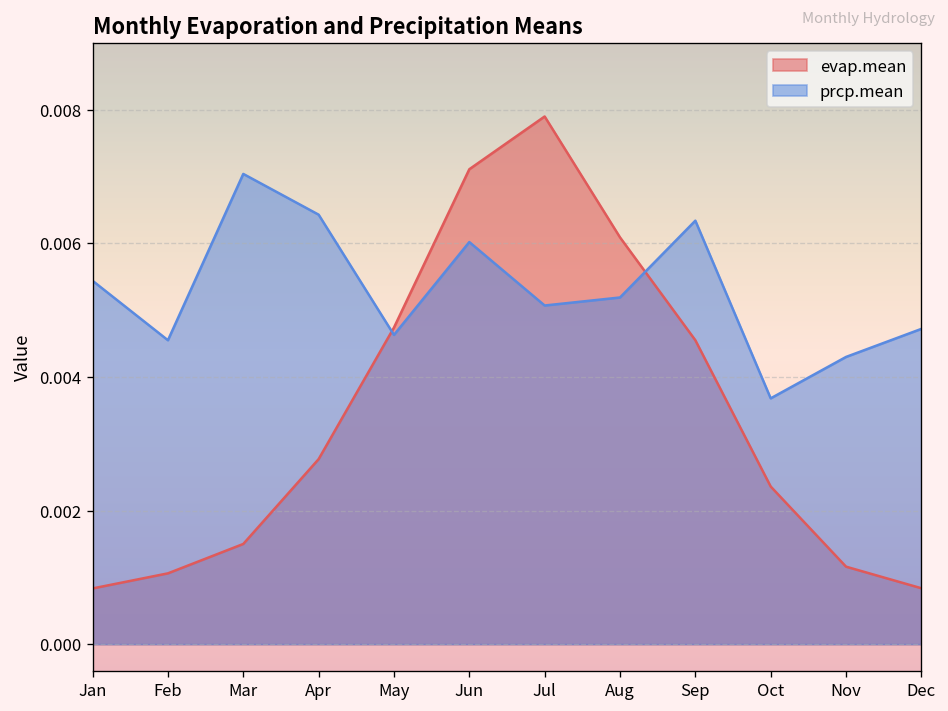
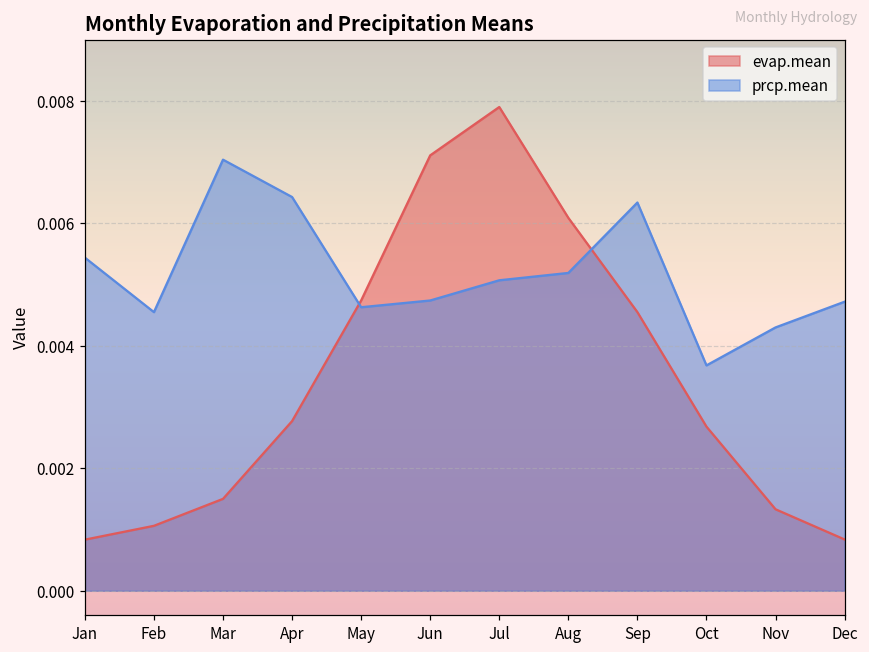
prcp.mean, Jun: 0.0060 -> 0.0047
evap.mean, Oct: 0.0024 -> 0.0027
evap.mean, Nov: 0.0012 -> 0.0013
